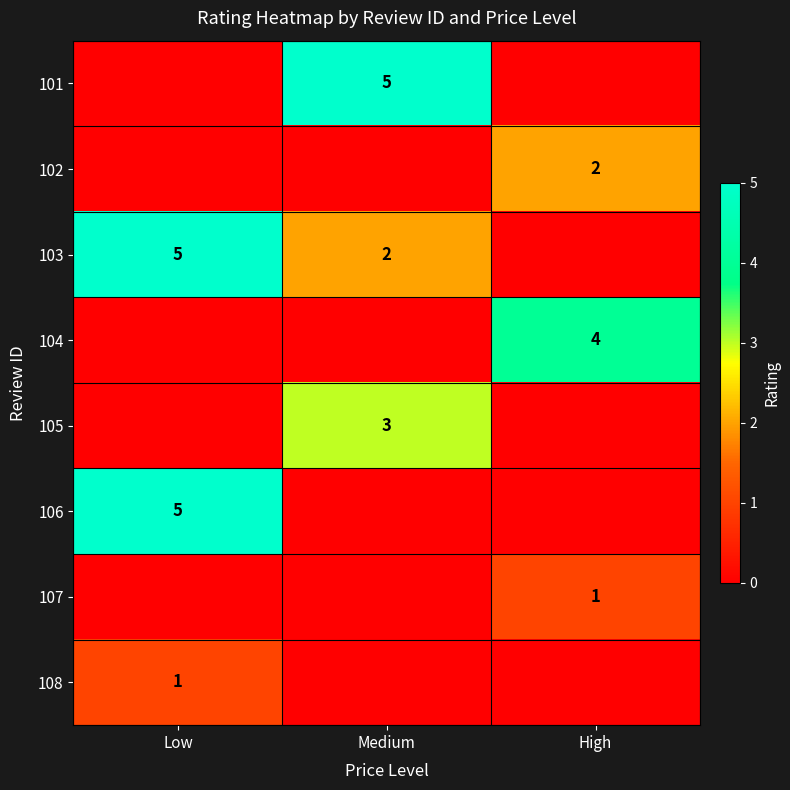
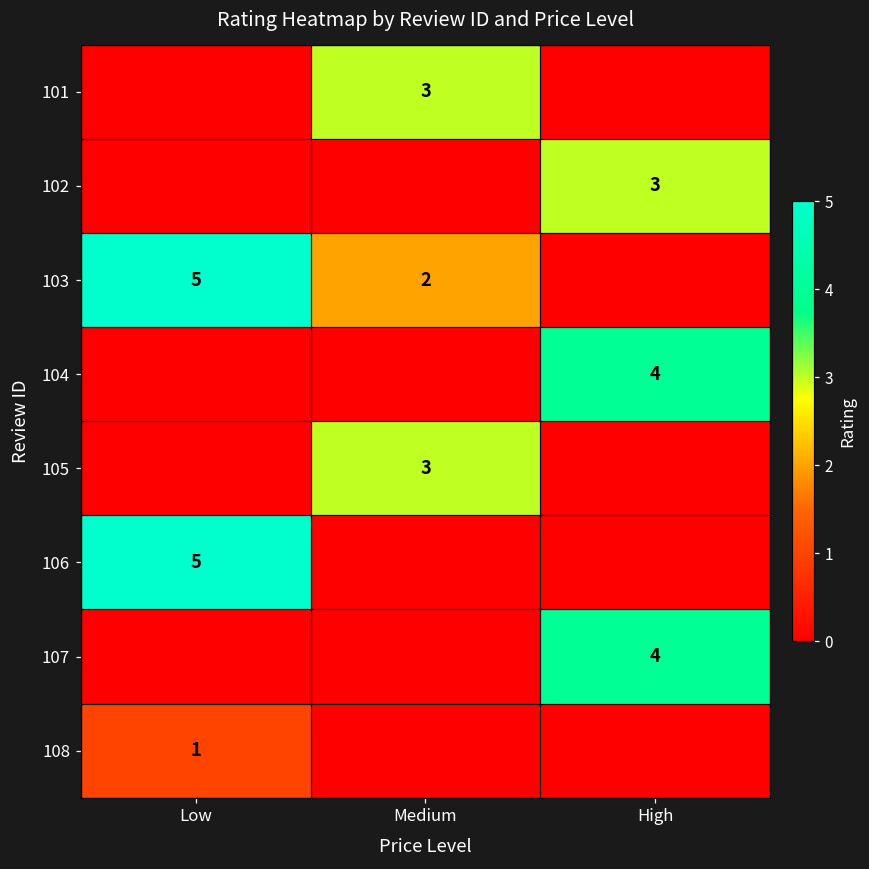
101, Medium: 5 -> 3
102, High: 2 -> 3
107, High: 1 -> 4
